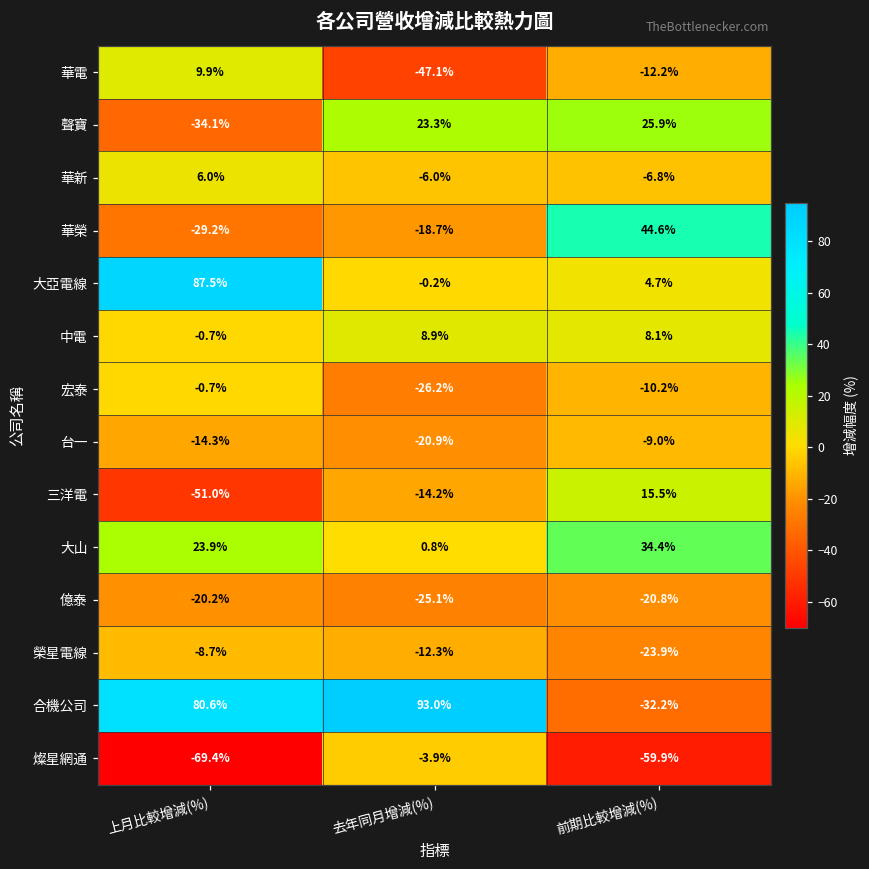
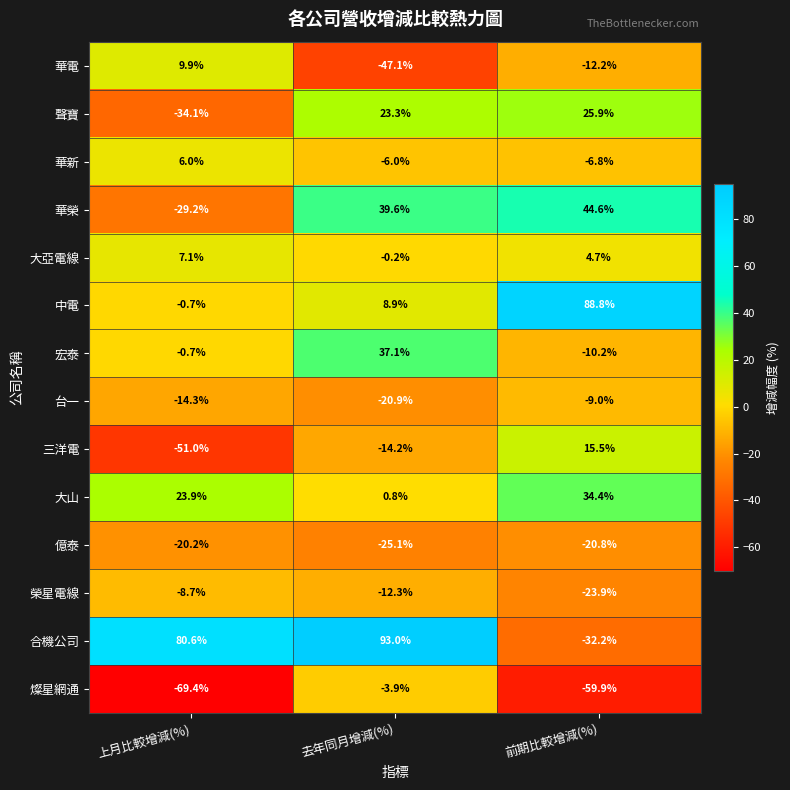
華榮, 去年同月增減(%): -18.7% -> 39.6%
大亞電線, 上月比較增減(%): 87.5% -> 7.1%
中電, 前期比較增減(%): 8.1% -> 88.8%
宏泰, 去年同月增減(%): -26.2% -> 37.1%
